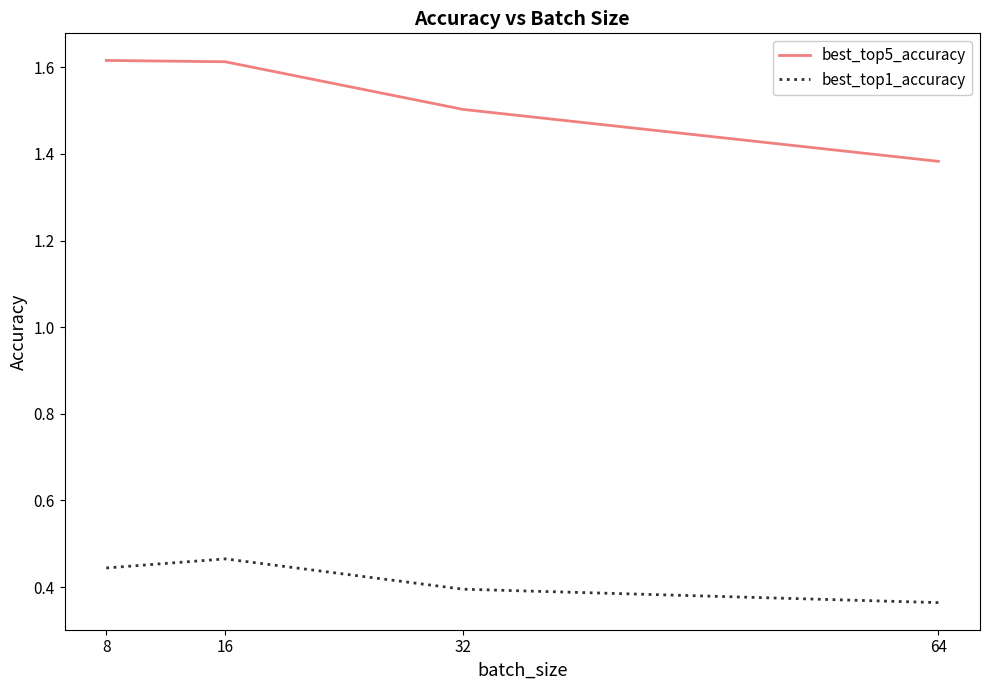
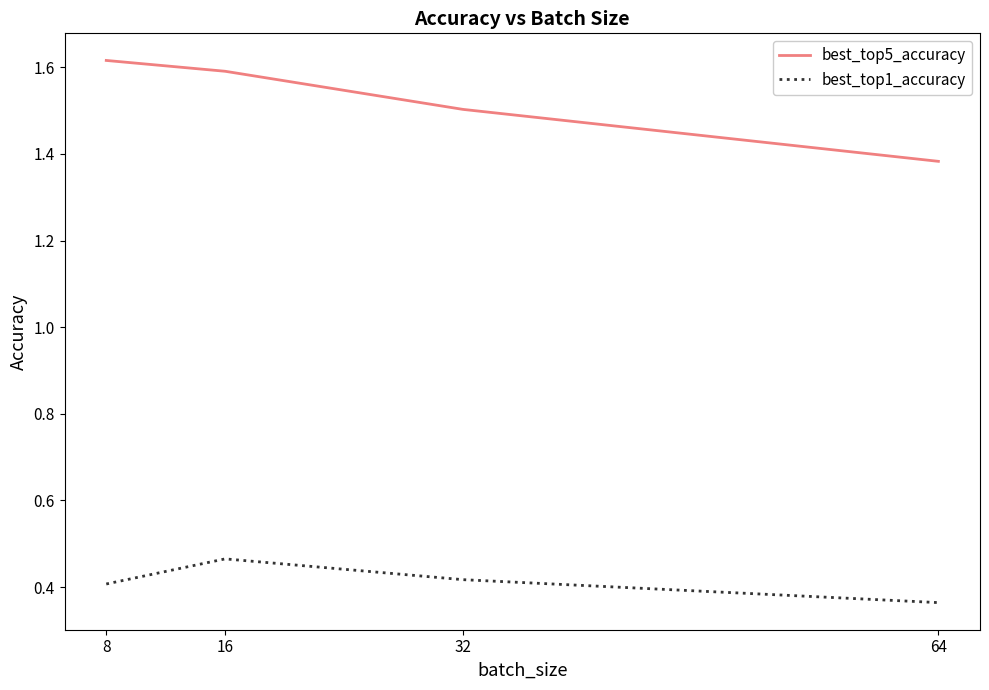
best_top1_accuracy, 8: 0.44 -> 0.41
best_top5_accuracy, 16: 1.61 -> 1.59
best_top1_accuracy, 32: 0.40 -> 0.42
